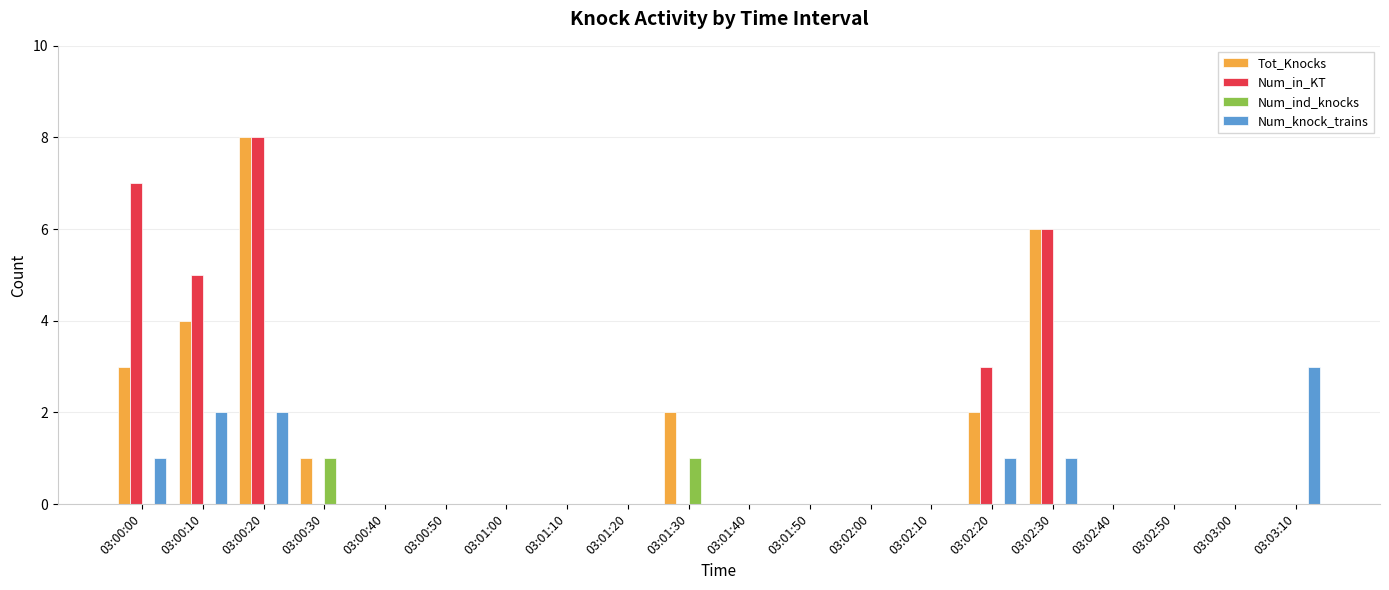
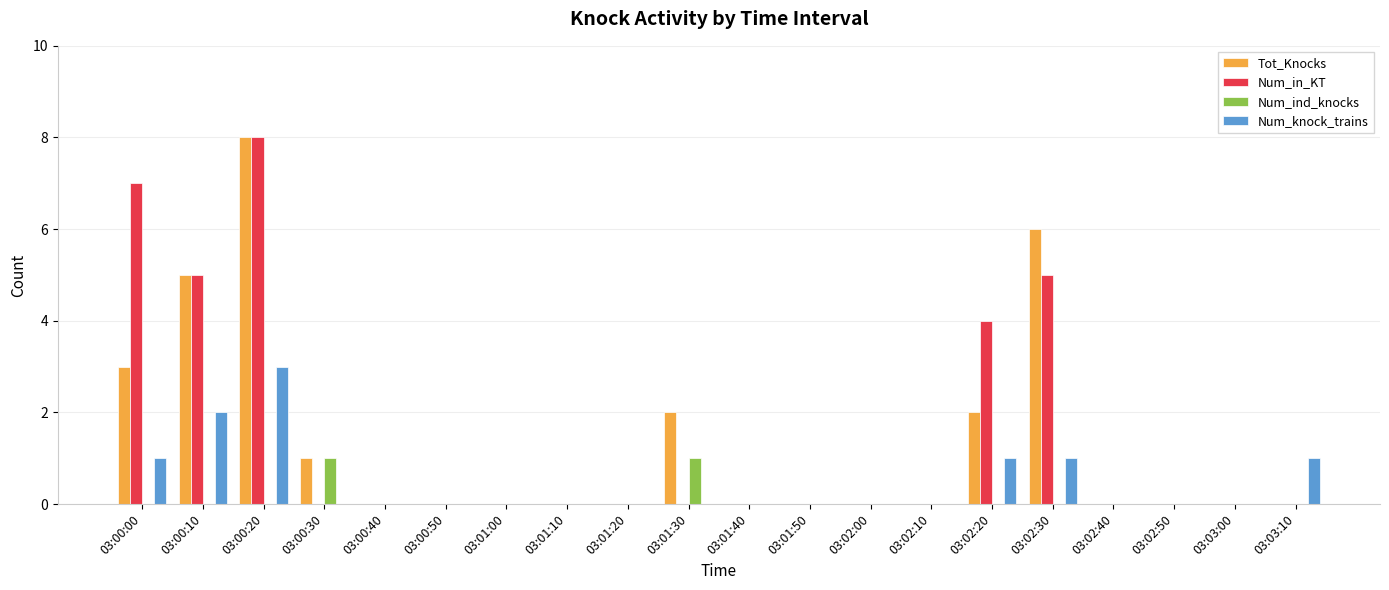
Tot_Knocks, 03:00:10: 4 -> 5
Num_knock_trains, 03:00:20: 2 -> 3
Num_in_KT, 03:02:20: 3 -> 4
Num_in_KT, 03:02:30: 6 -> 5
Num_knock_trains, 03:03:10: 3 -> 1
